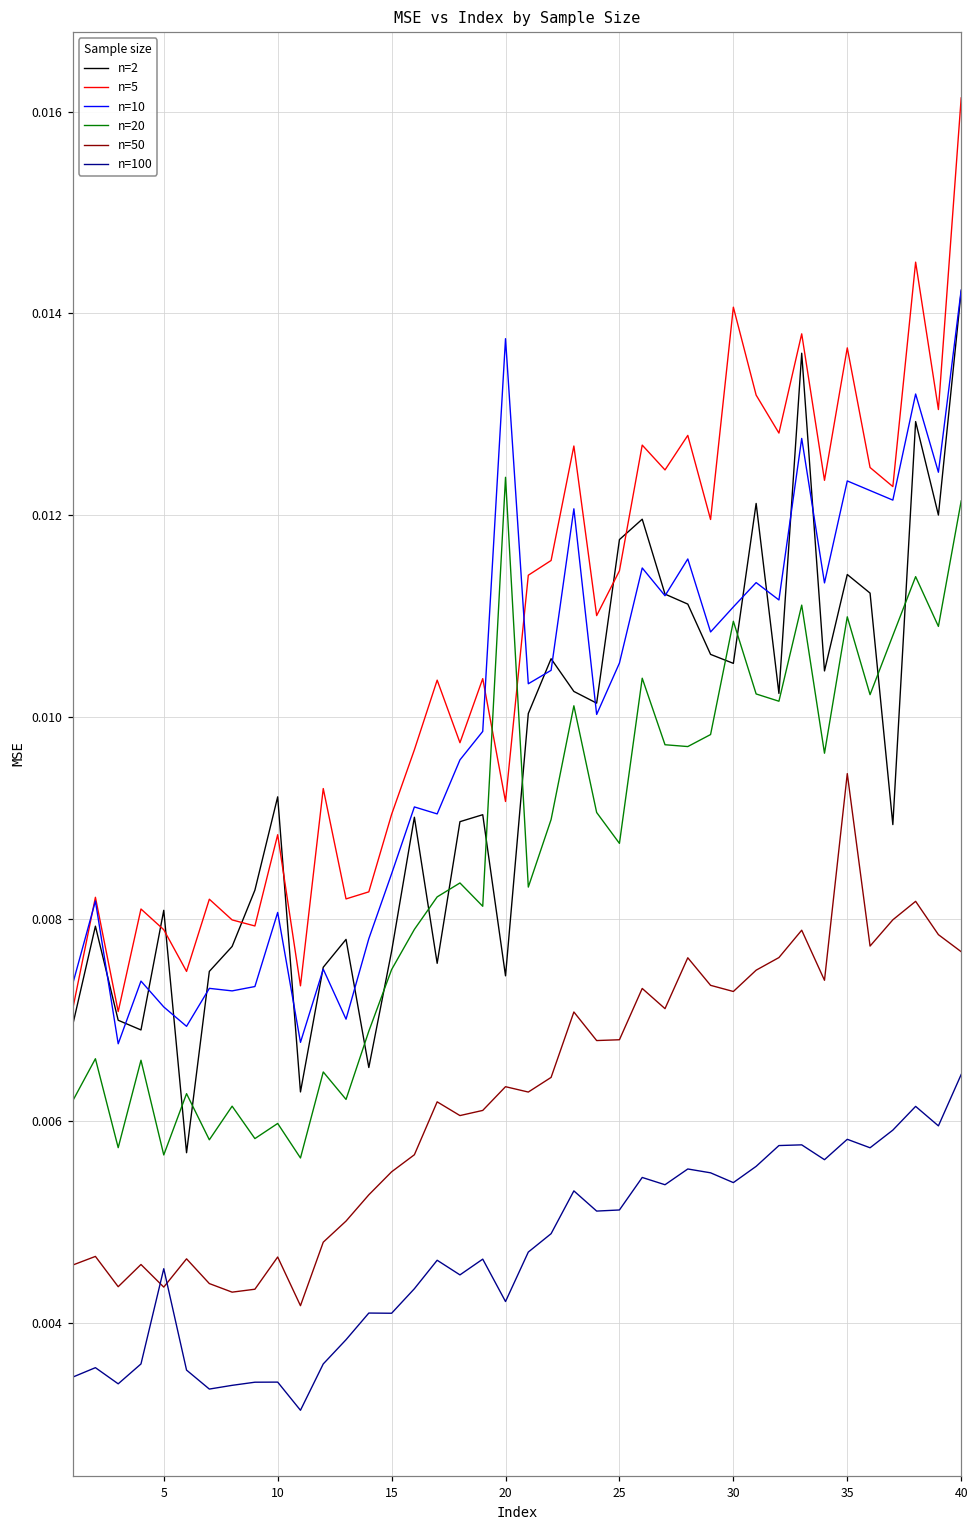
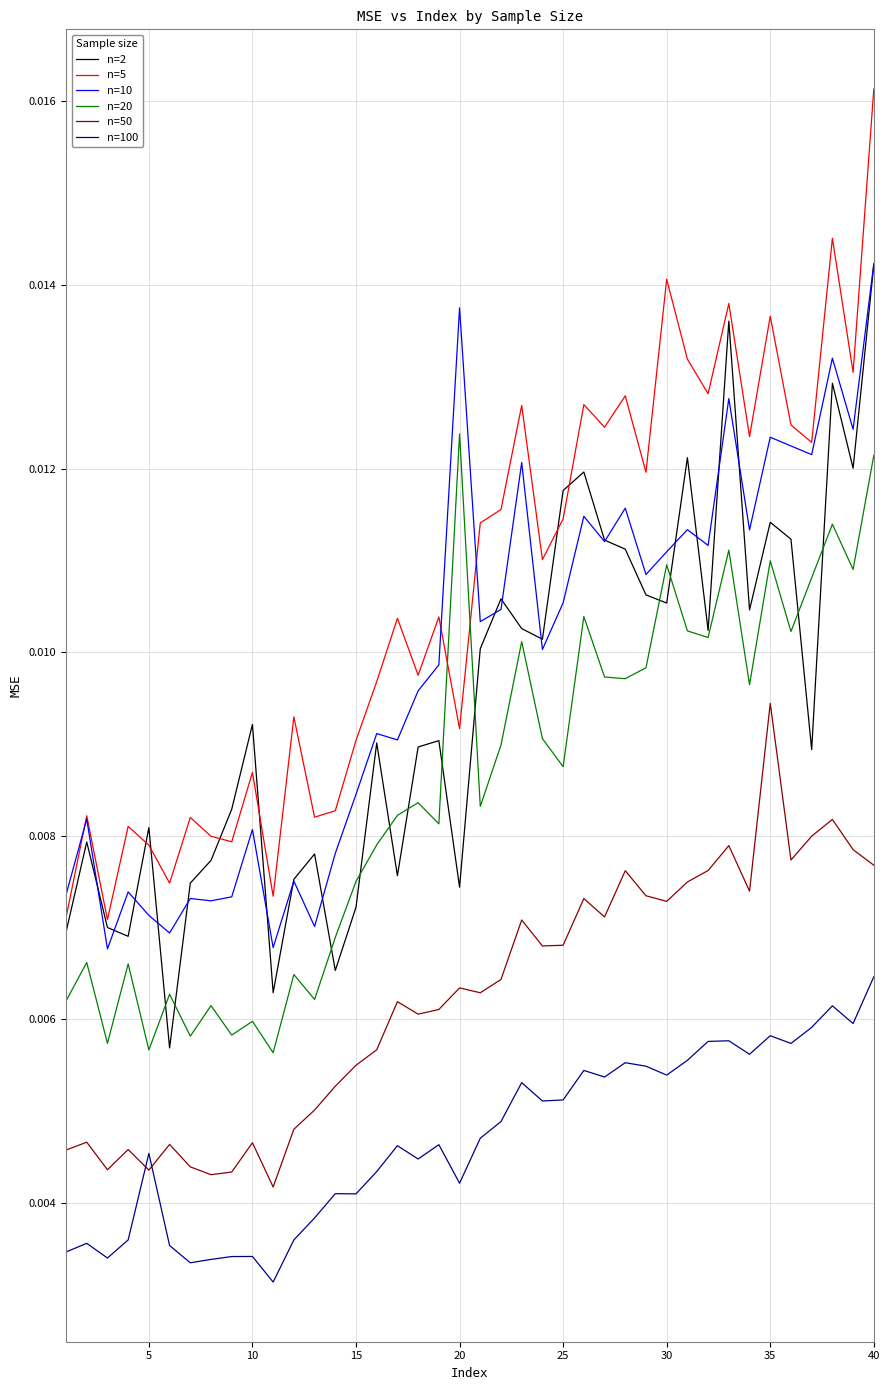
n=5, 10: 0.0088 -> 0.0087
n=2, 15: 0.0077 -> 0.0072
